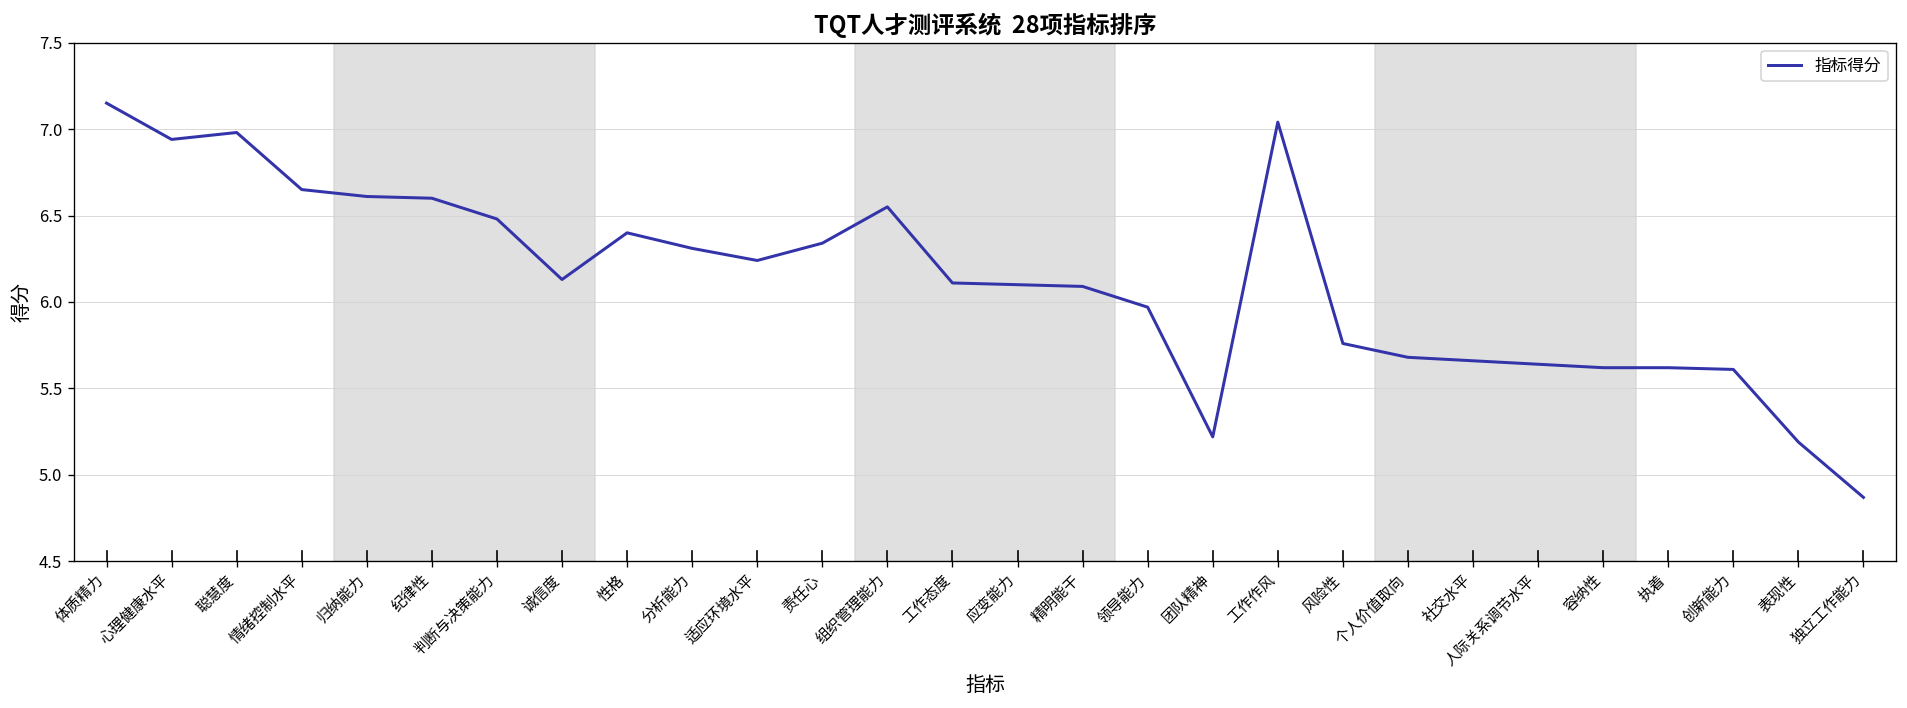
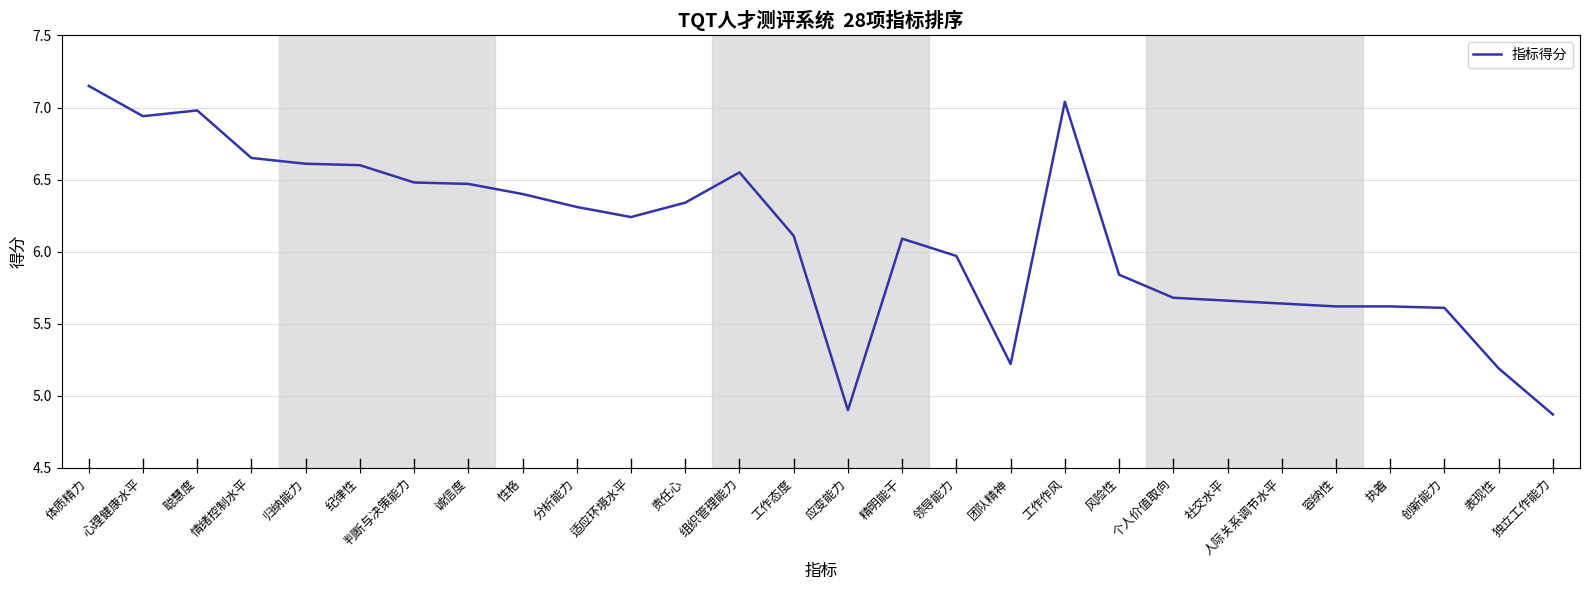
诚信度: 6.13 -> 6.47
应变能力: 6.1 -> 4.9
风险性: 5.76 -> 5.84
